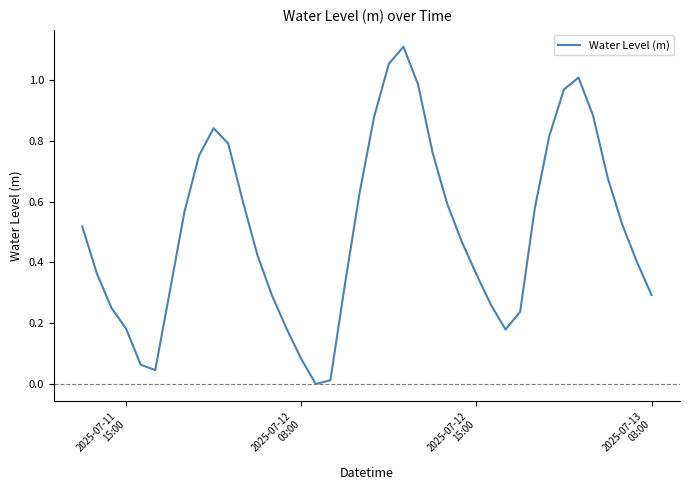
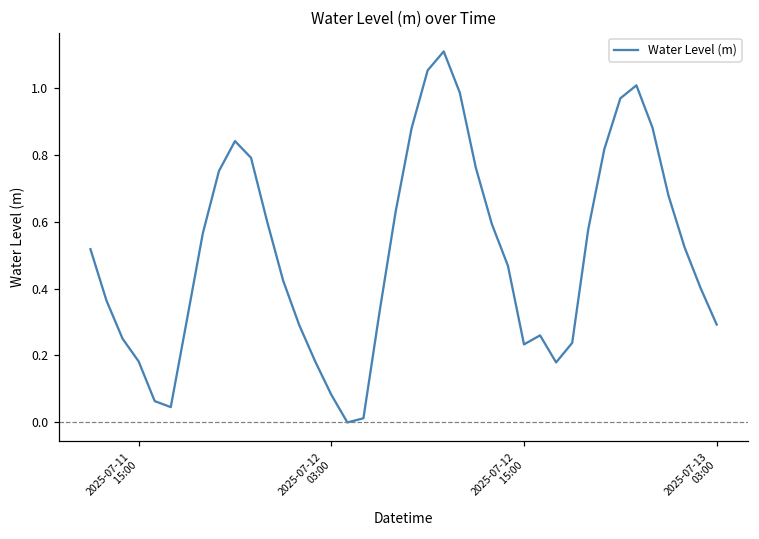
2025-07-12 15:00: 0.36 -> 0.23
